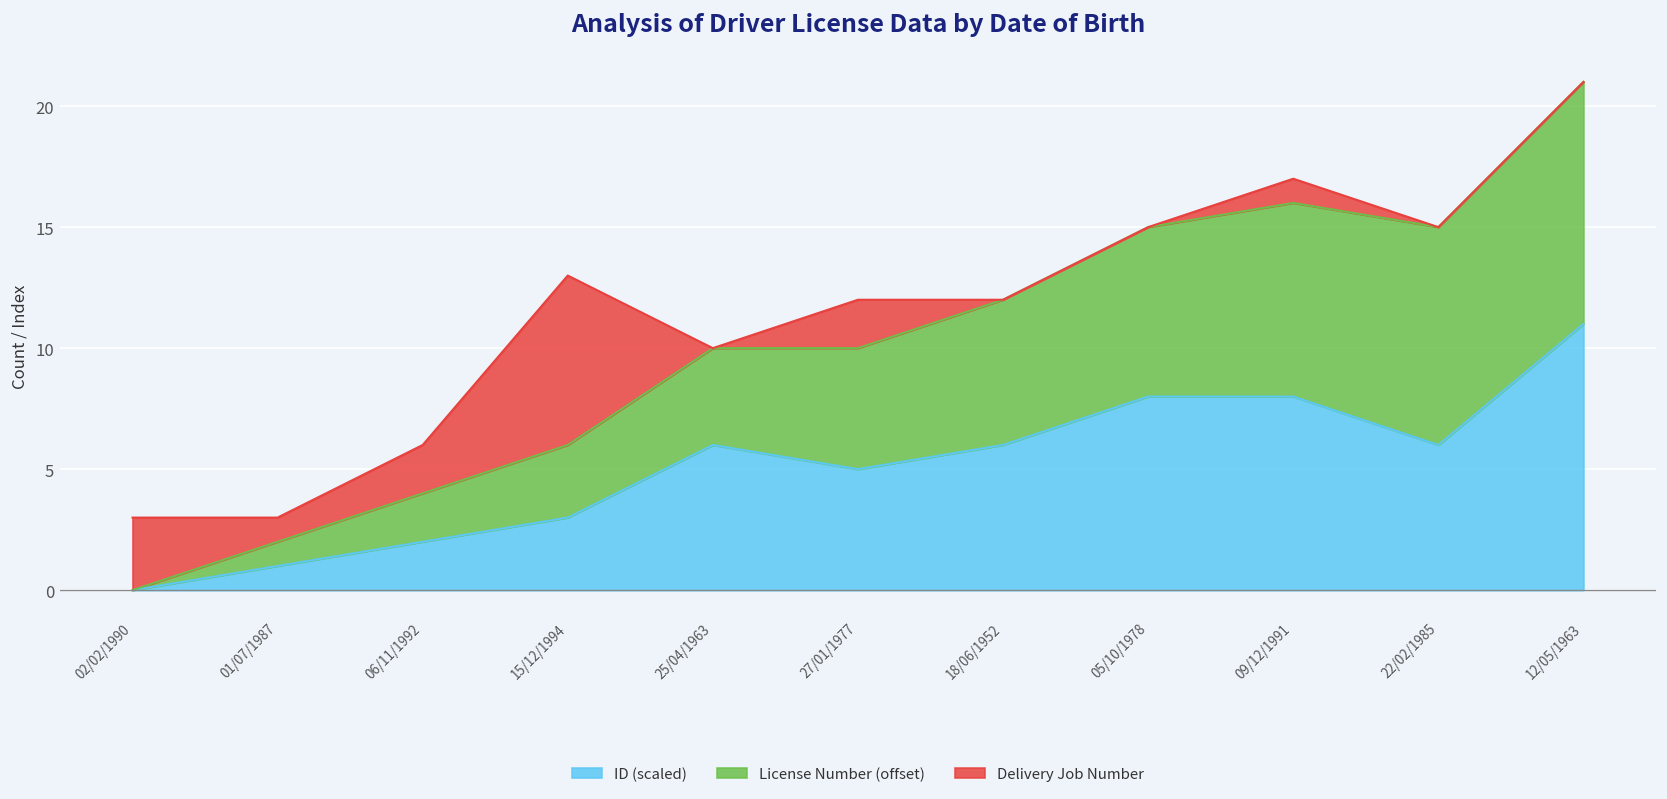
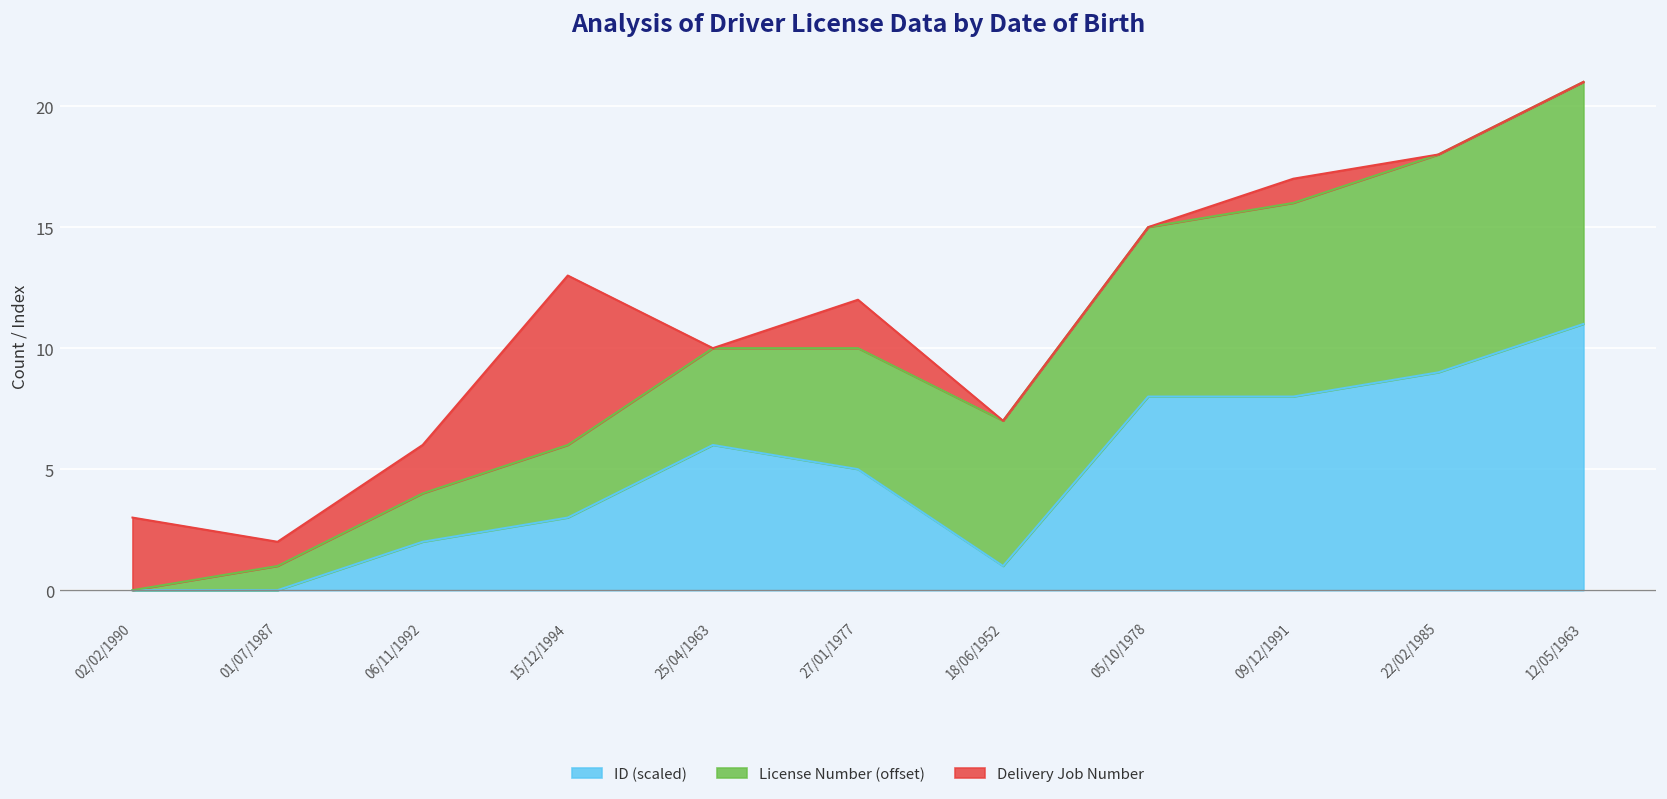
ID (scaled), 01/07/1987: 1 -> 0
ID (scaled), 18/06/1952: 6 -> 1
ID (scaled), 22/02/1985: 6 -> 9
